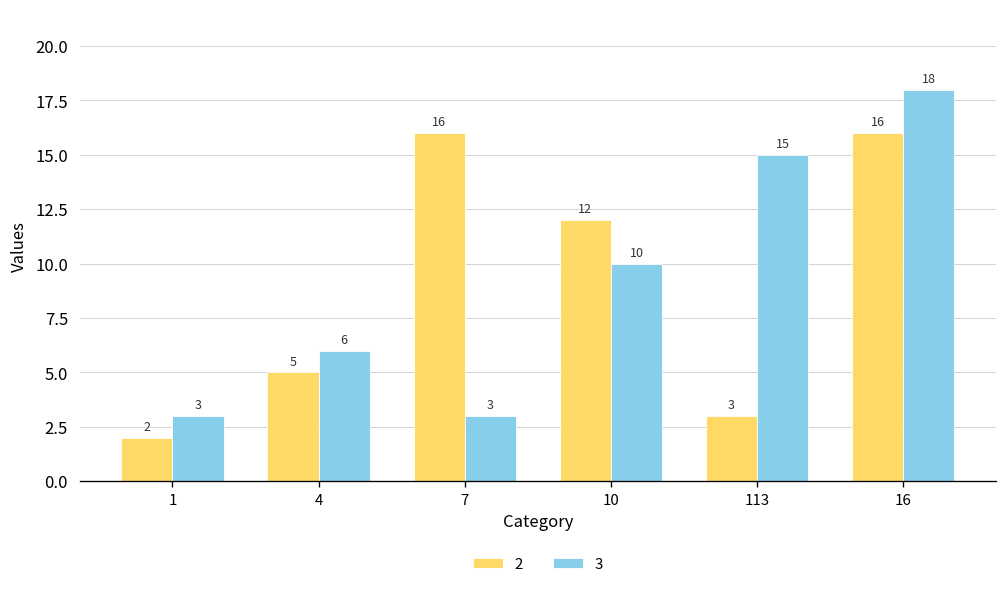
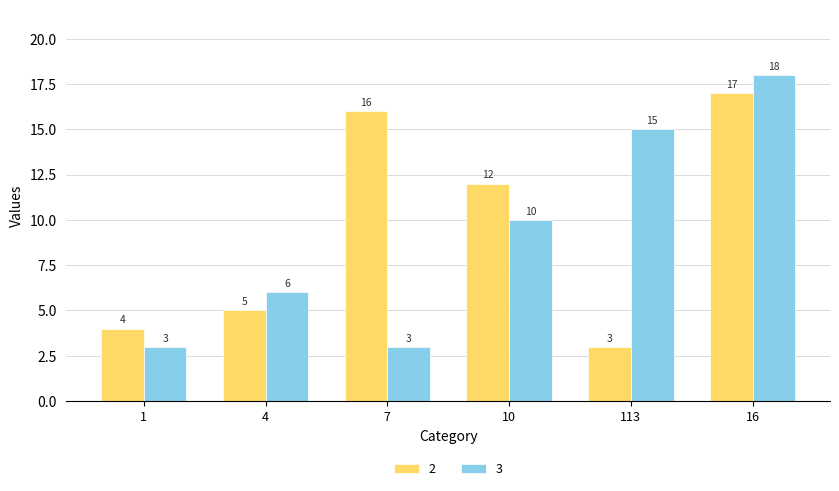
2, 1: 2 -> 4
2, 16: 16 -> 17
